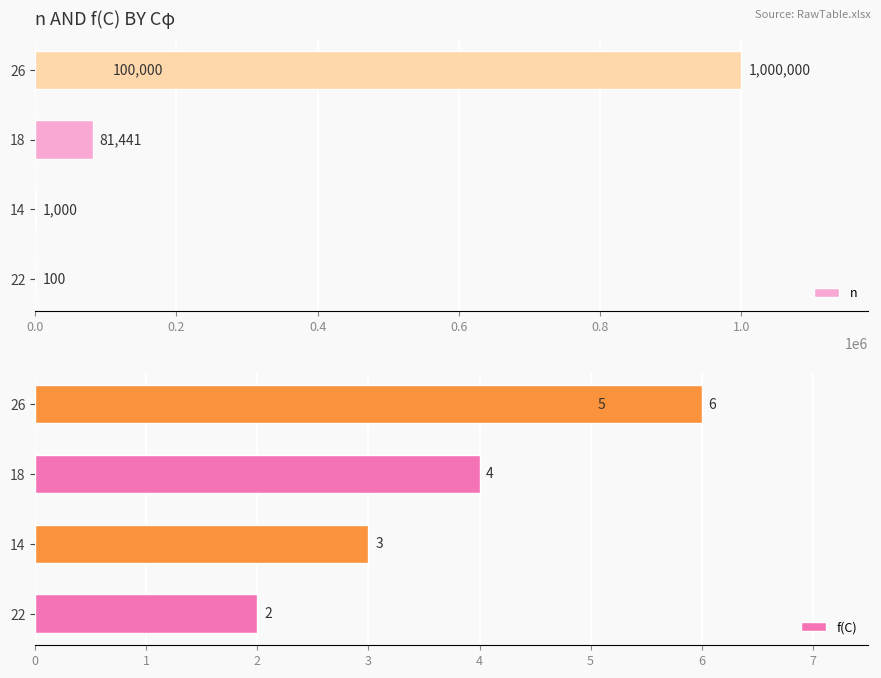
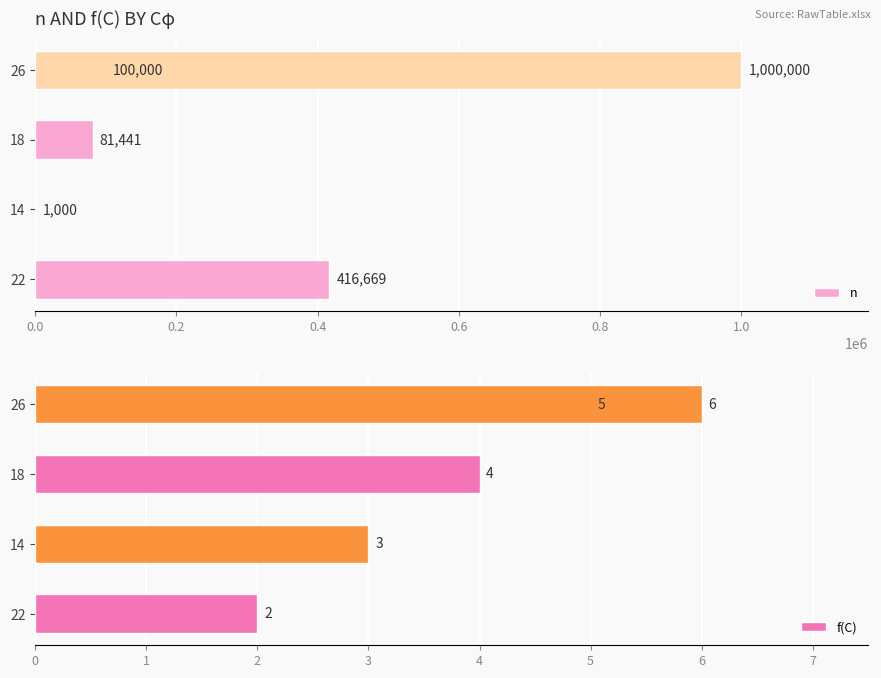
n AND f(C) BY Cφ, 22: 100 -> 416,669
